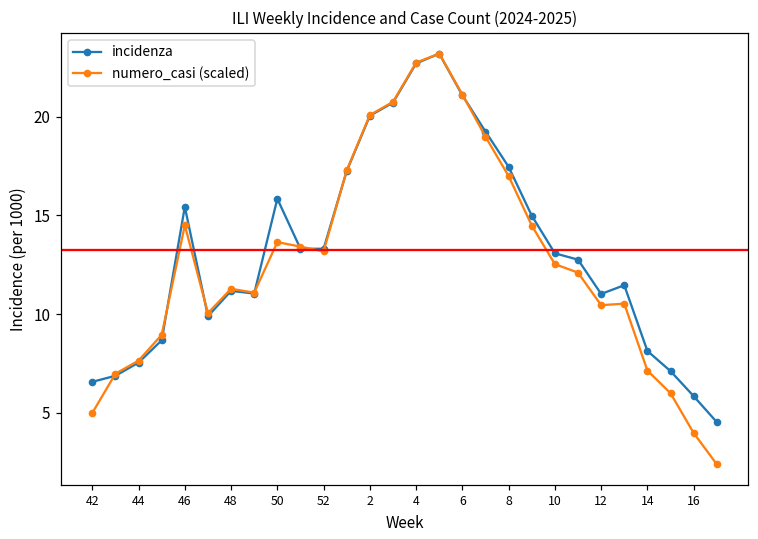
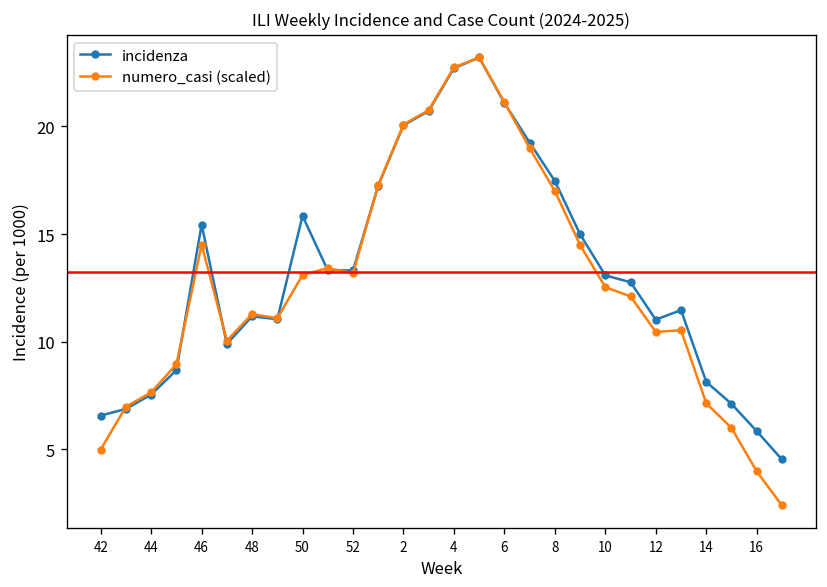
numero_casi (scaled), 50: 13.7 -> 13.1
